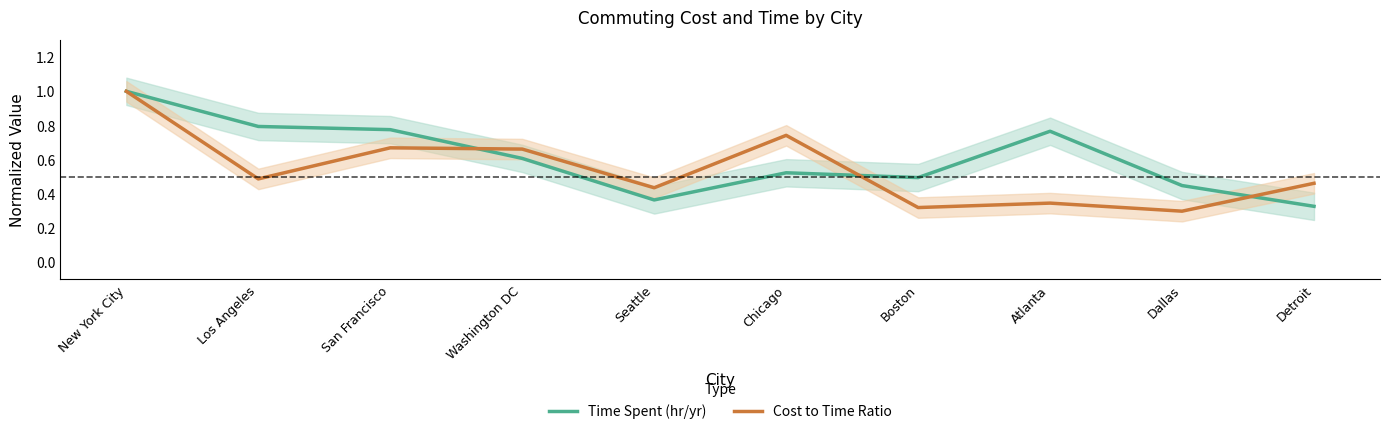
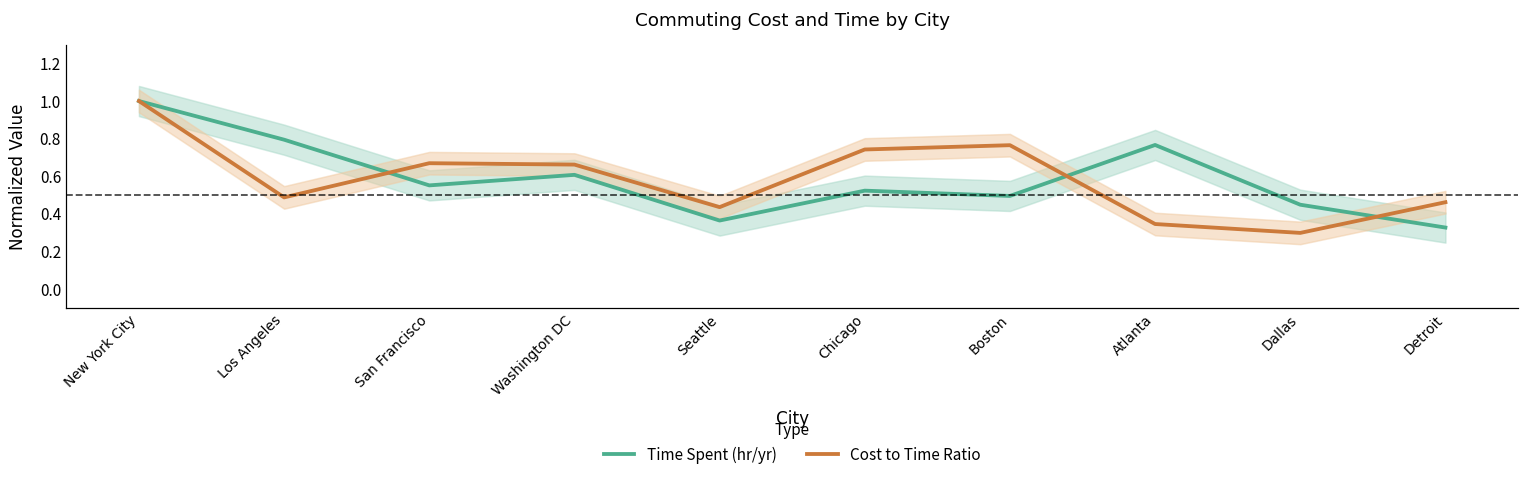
Time Spent (hr/yr), San Francisco: 0.78 -> 0.55
Cost to Time Ratio, Boston: 0.32 -> 0.77
